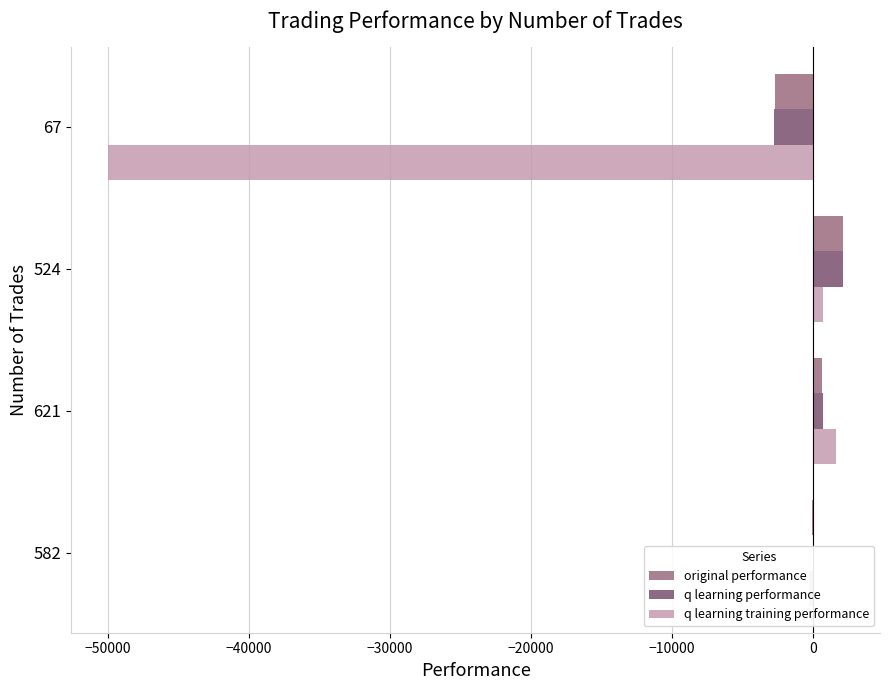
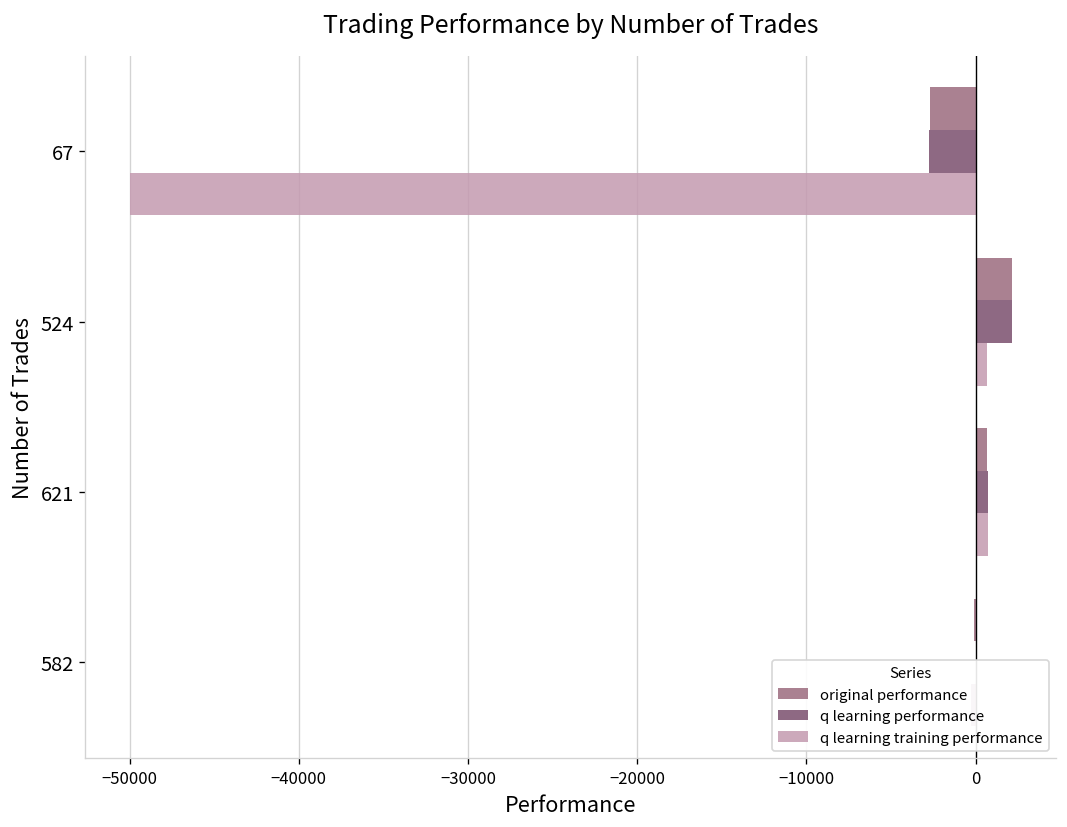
q learning training performance, 621: 1600 -> 700
